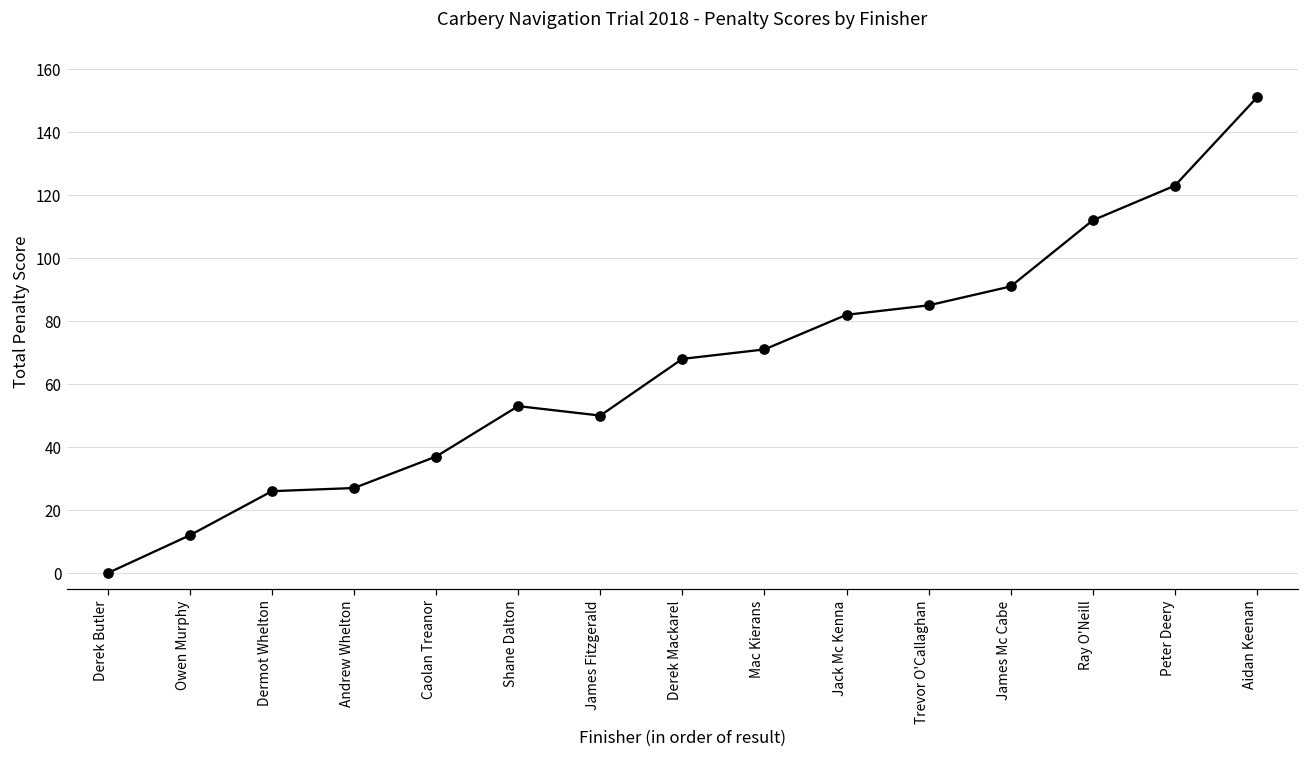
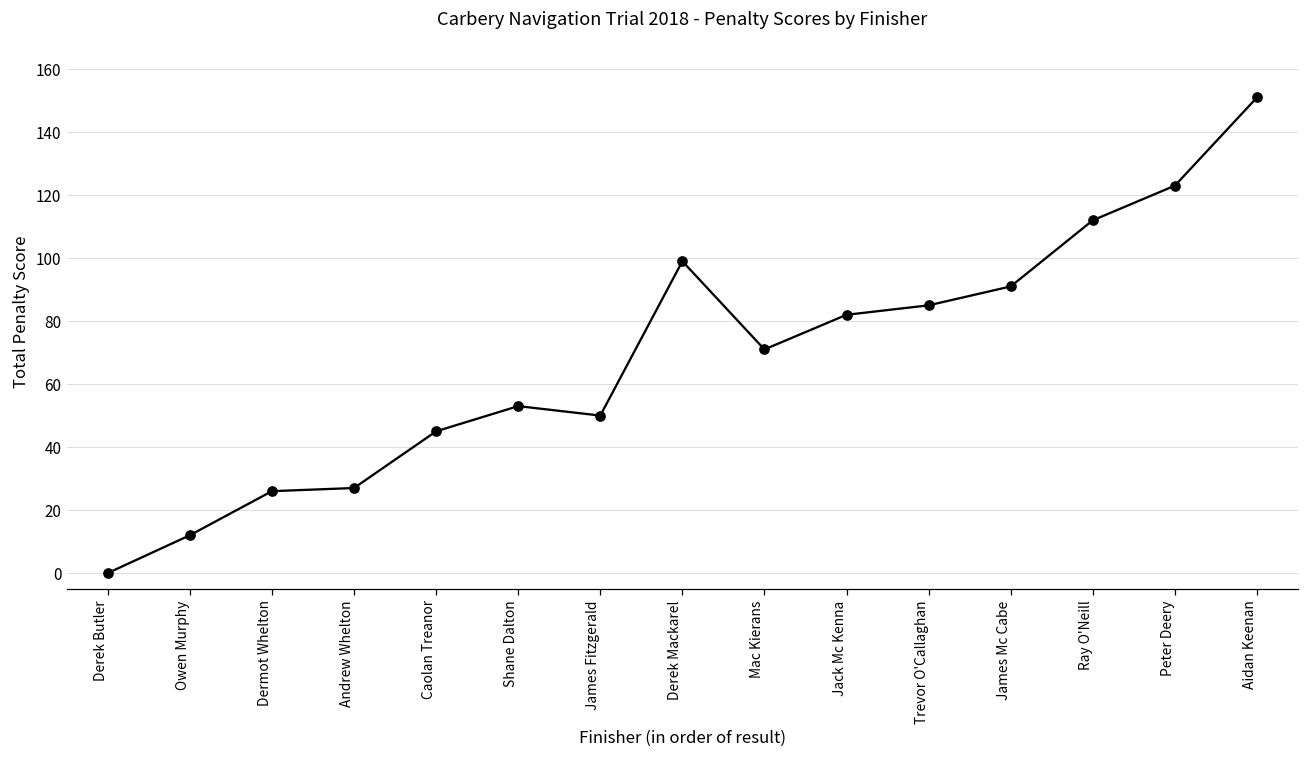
Caolan Treanor: 37 -> 45
Derek Mackarel: 68 -> 99
